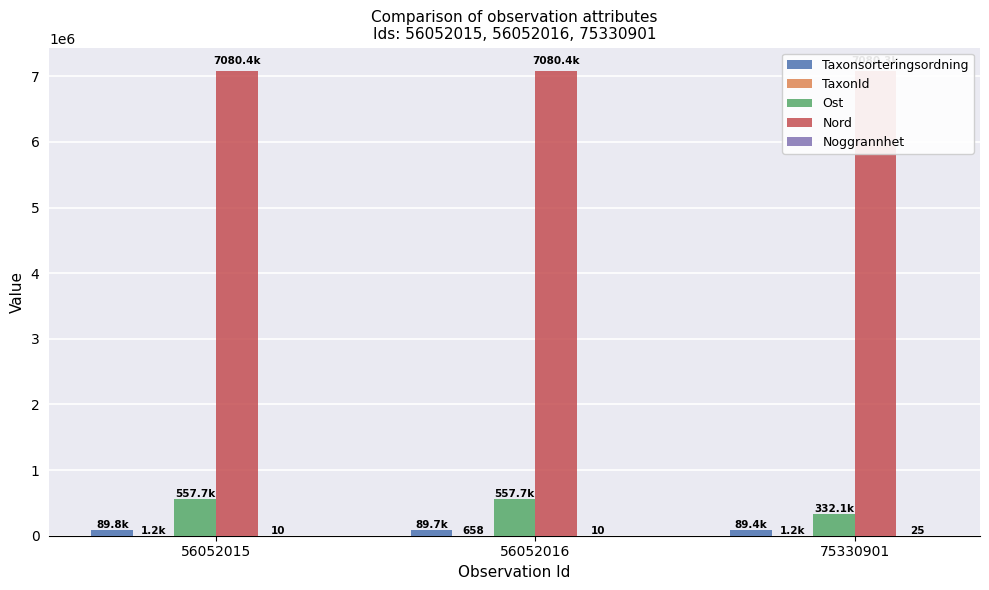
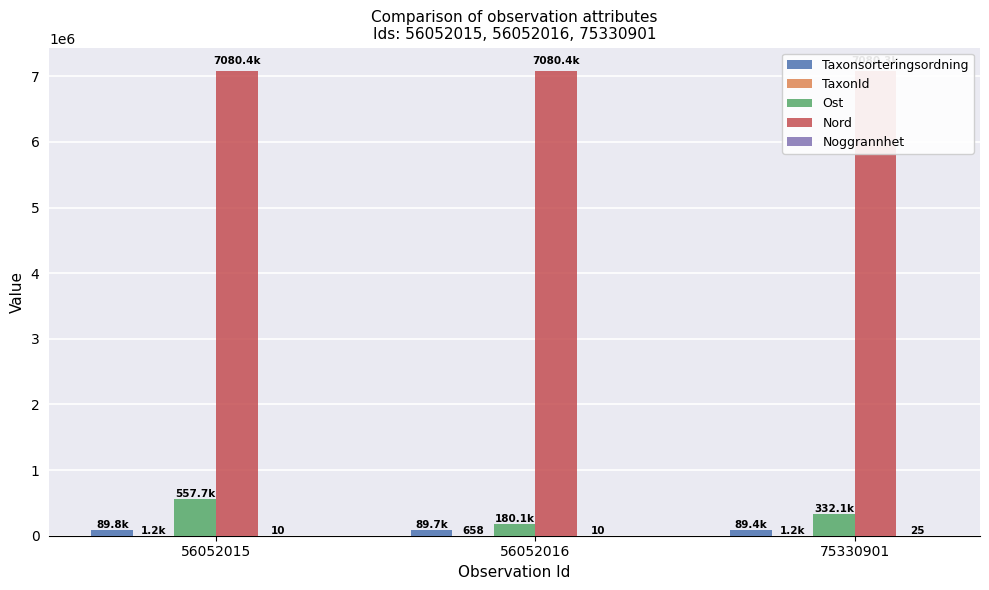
Ost, 56052016: 557.7k -> 180.1k
